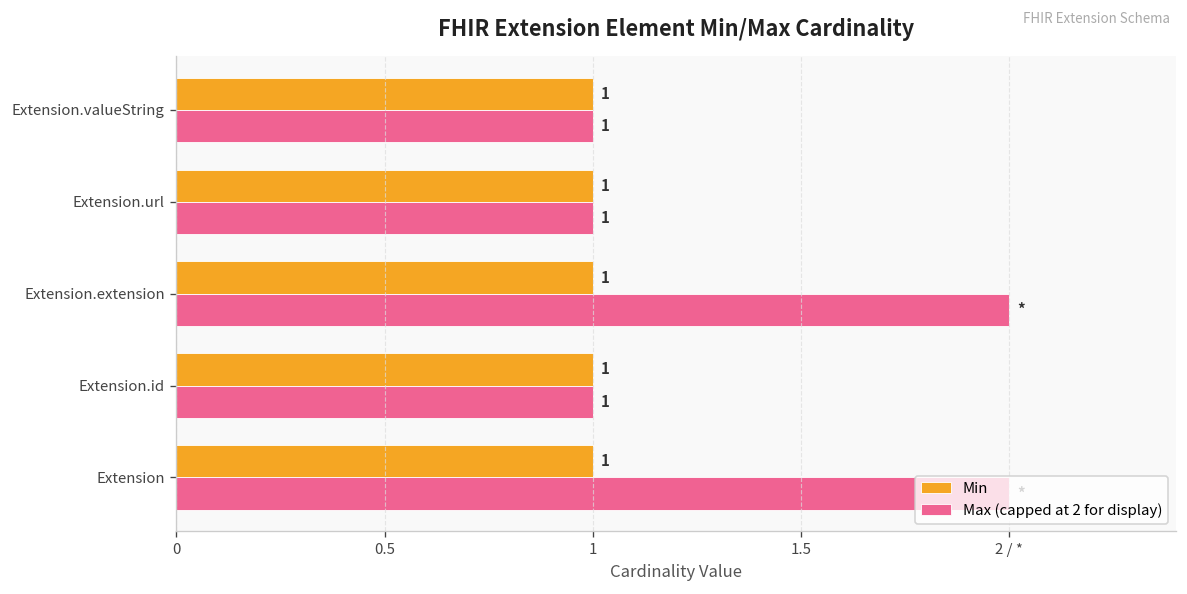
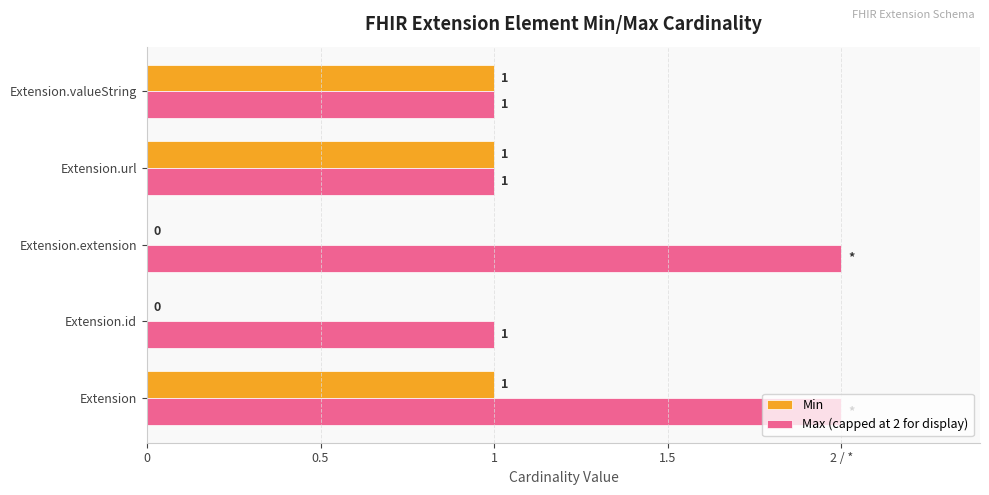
Min, Extension.extension: 1 -> 0
Min, Extension.id: 1 -> 0
